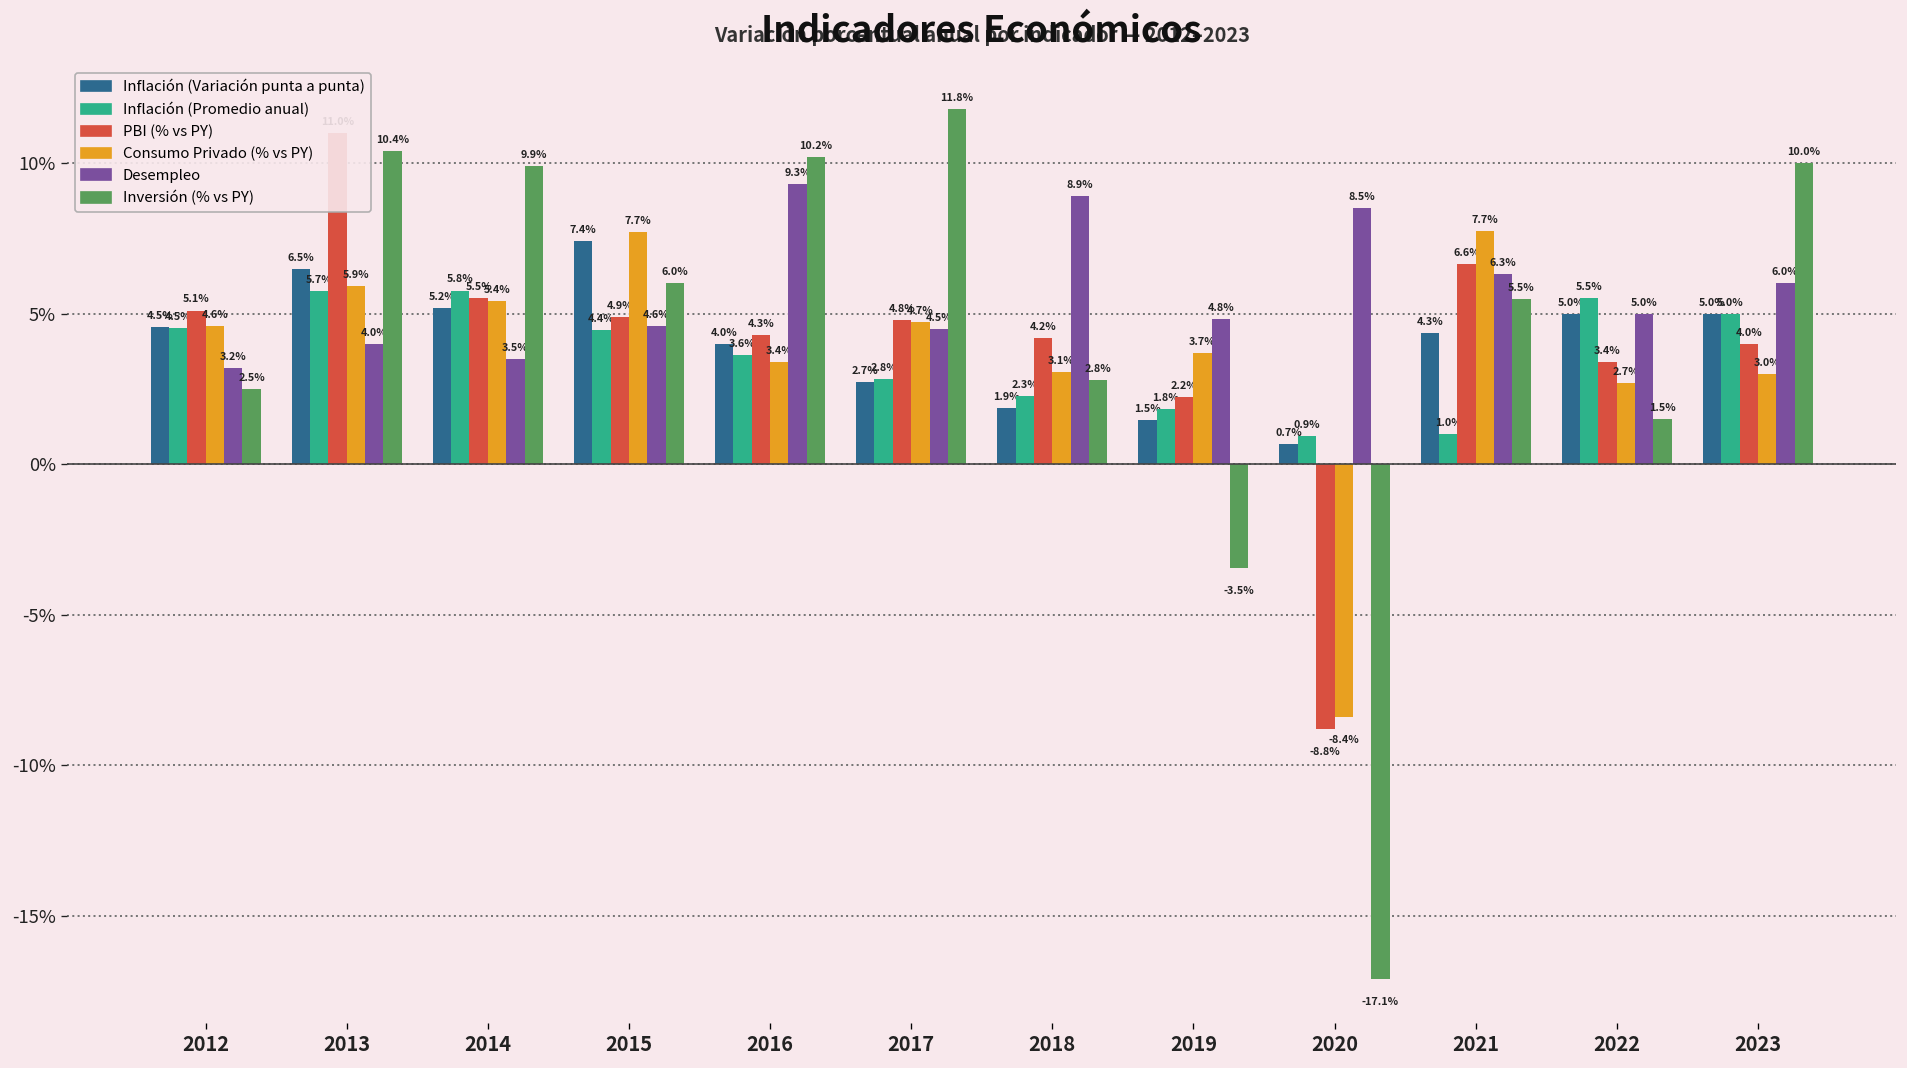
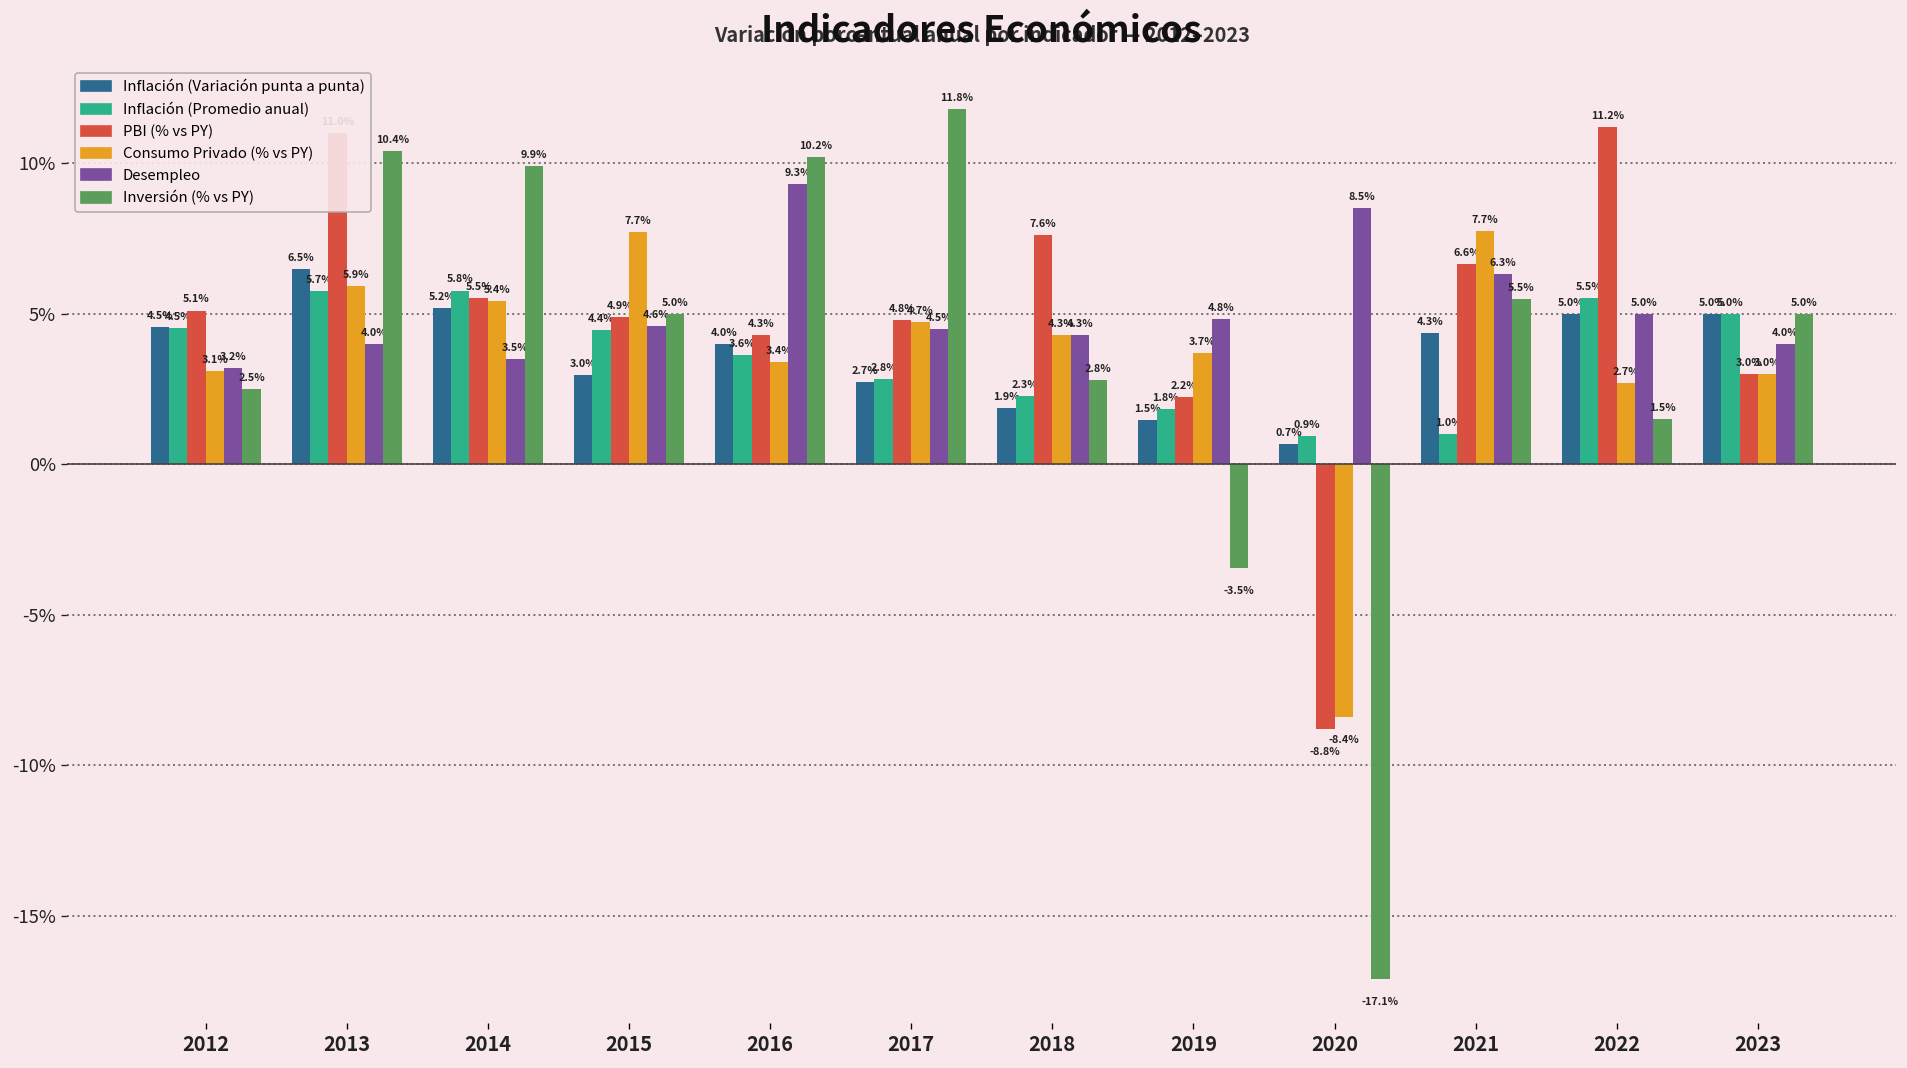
Consumo Privado (% vs PY), 2012: 4.6% -> 3.1%
Inflación (Variación punta a punta), 2015: 7.4% -> 3.0%
Inversión (% vs PY), 2015: 6.0% -> 5.0%
PBI (% vs PY), 2018: 4.2% -> 7.6%
Consumo Privado (% vs PY), 2018: 3.1% -> 4.3%
Desempleo, 2018: 8.9% -> 4.3%
PBI (% vs PY), 2022: 3.4% -> 11.2%
PBI (% vs PY), 2023: 4.0% -> 3.0%
Desempleo, 2023: 6.0% -> 4.0%
Inversión (% vs PY), 2023: 10.0% -> 5.0%
